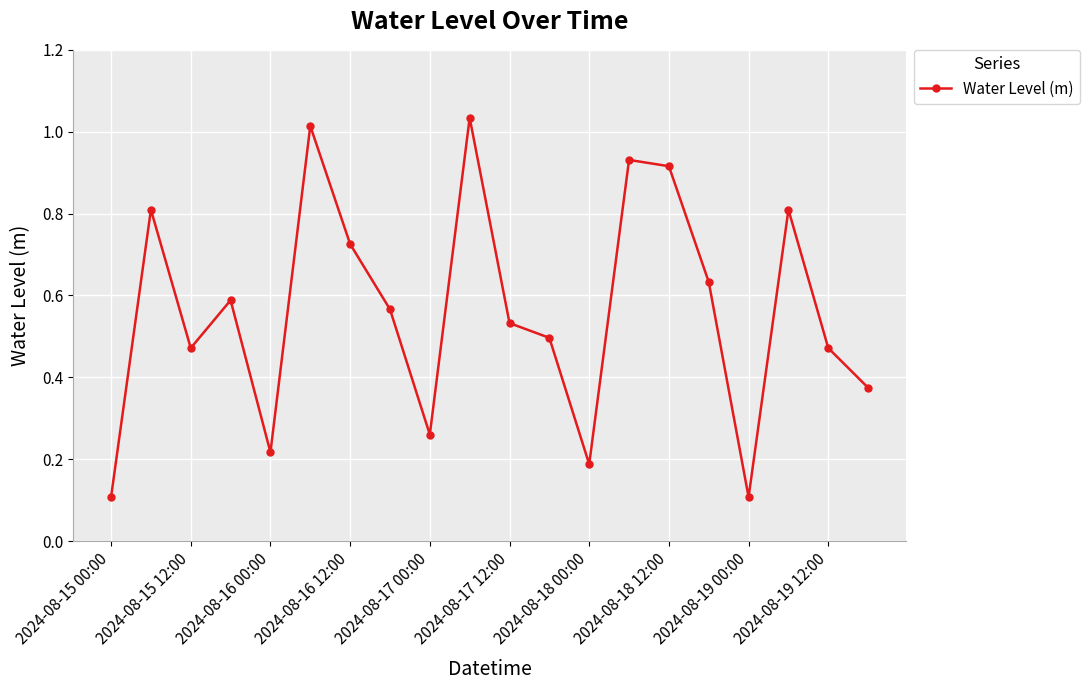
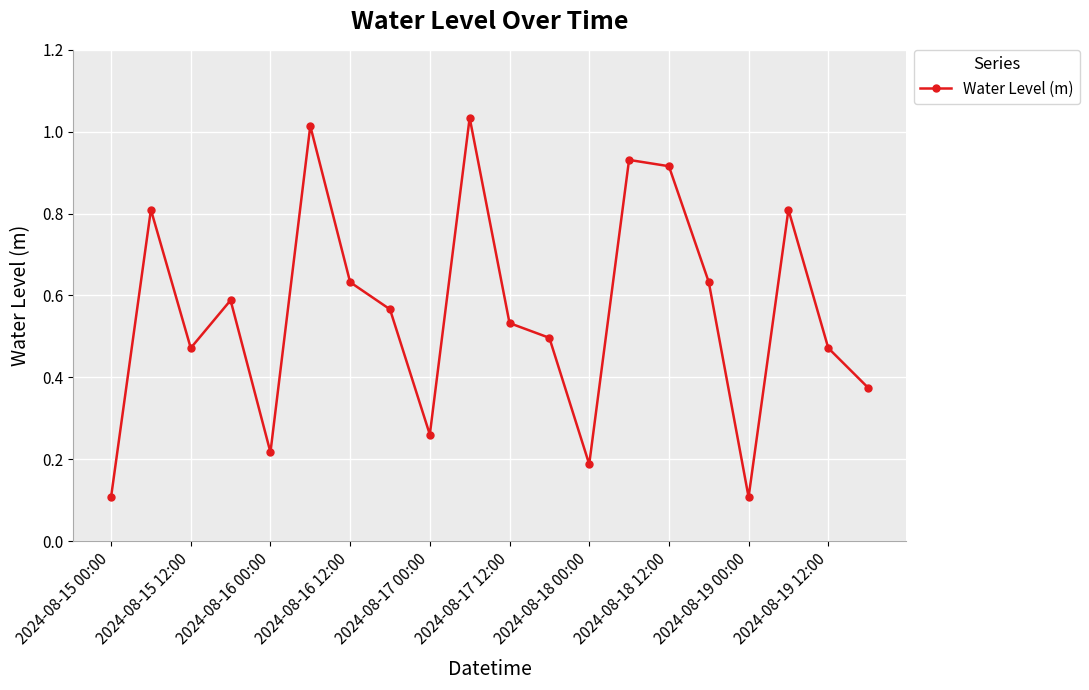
2024-08-16 12:00: 0.73 -> 0.63
